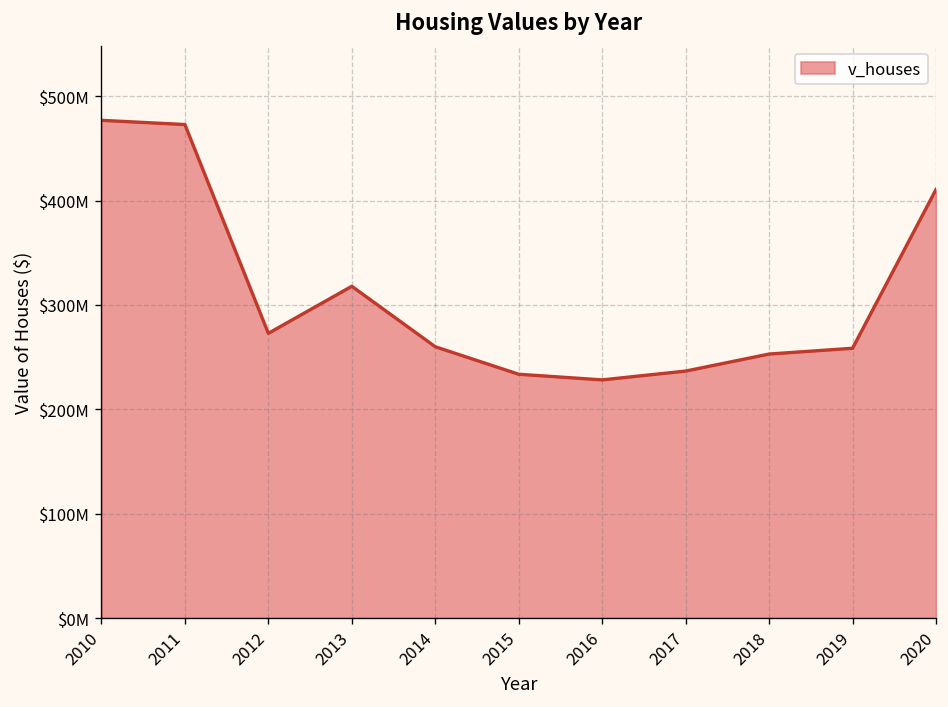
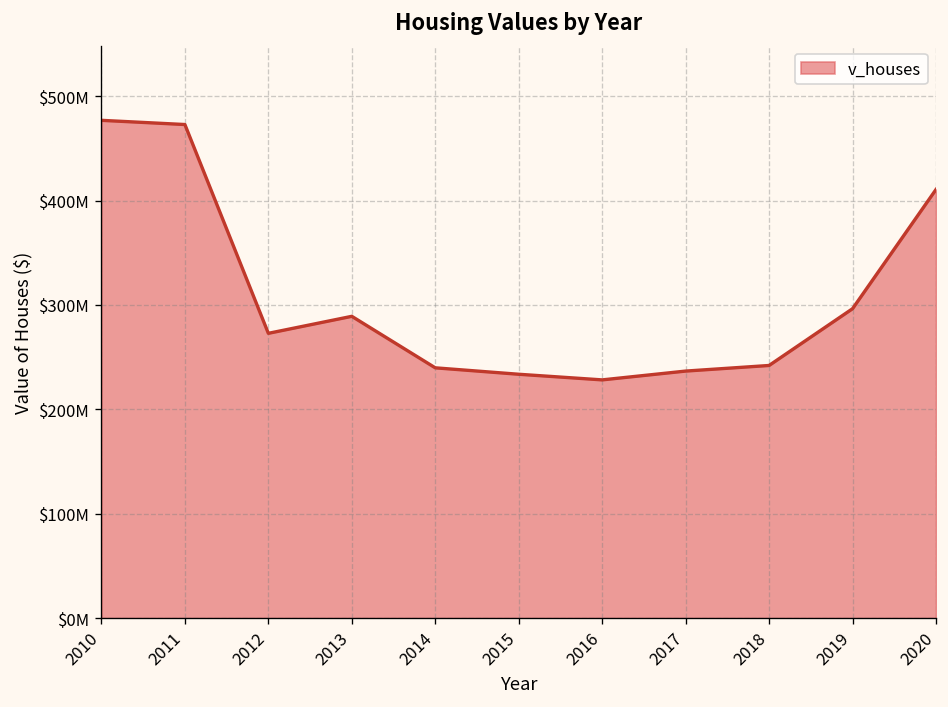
2013: $320000000 -> $290000000
2014: $260000000 -> $240000000
2018: $250000000 -> $240000000
2019: $260000000 -> $300000000
